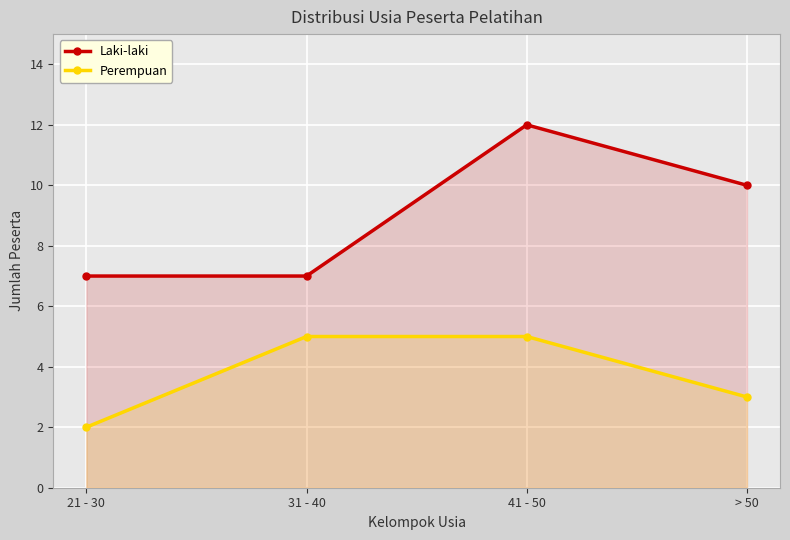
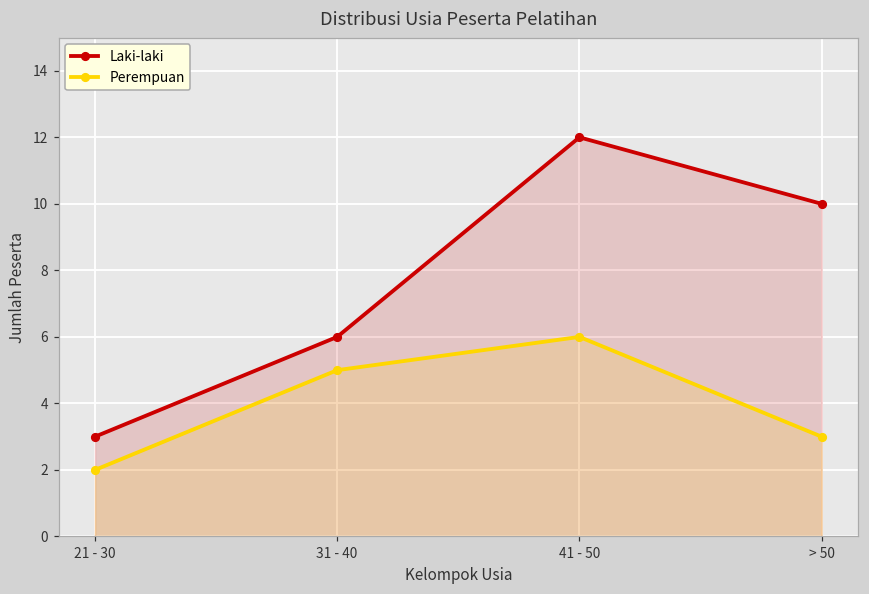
Laki-laki, 21 - 30: 7 -> 3
Laki-laki, 31 - 40: 7 -> 6
Perempuan, 41 - 50: 5 -> 6
